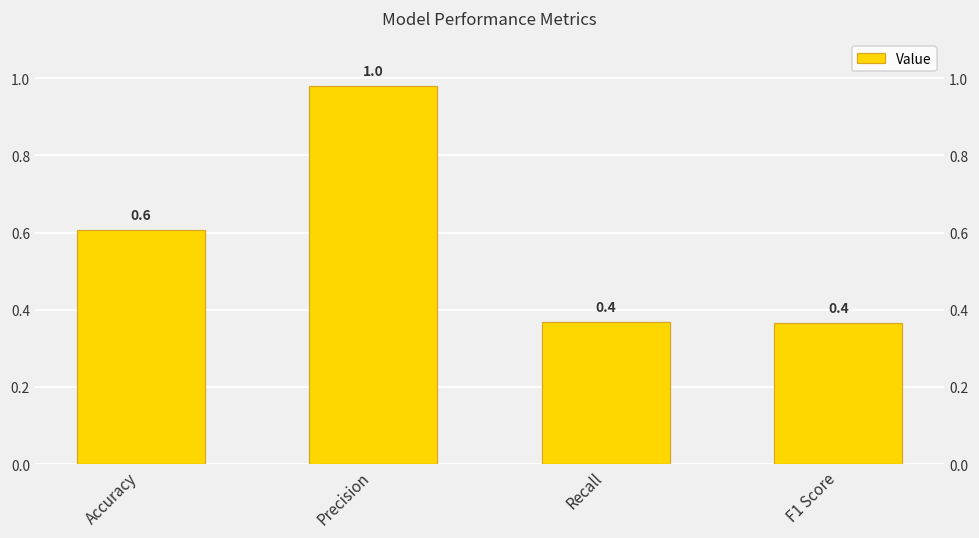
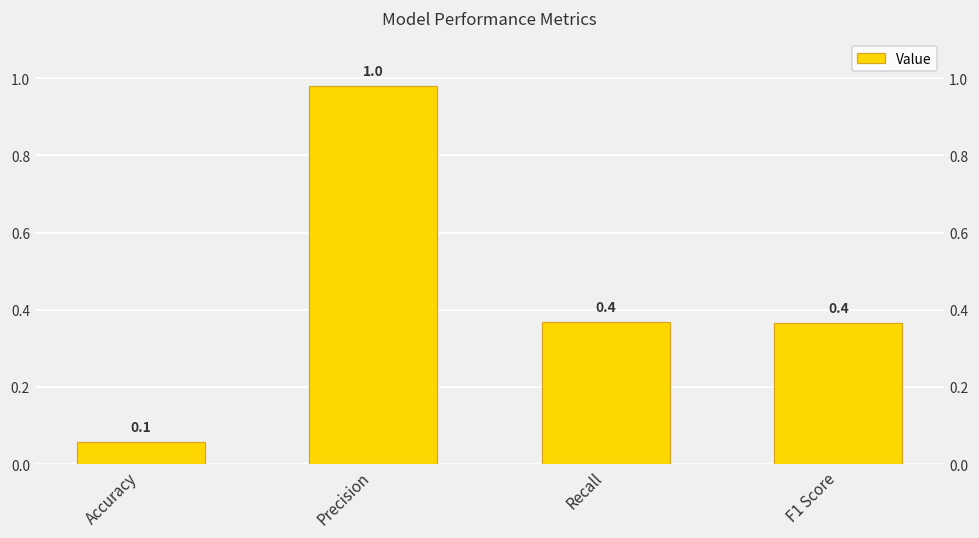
Accuracy: 0.6 -> 0.1
